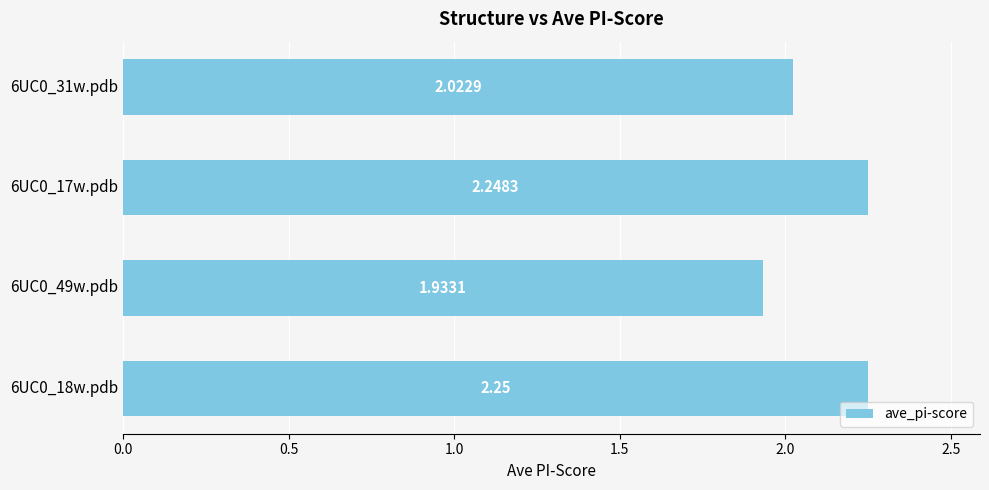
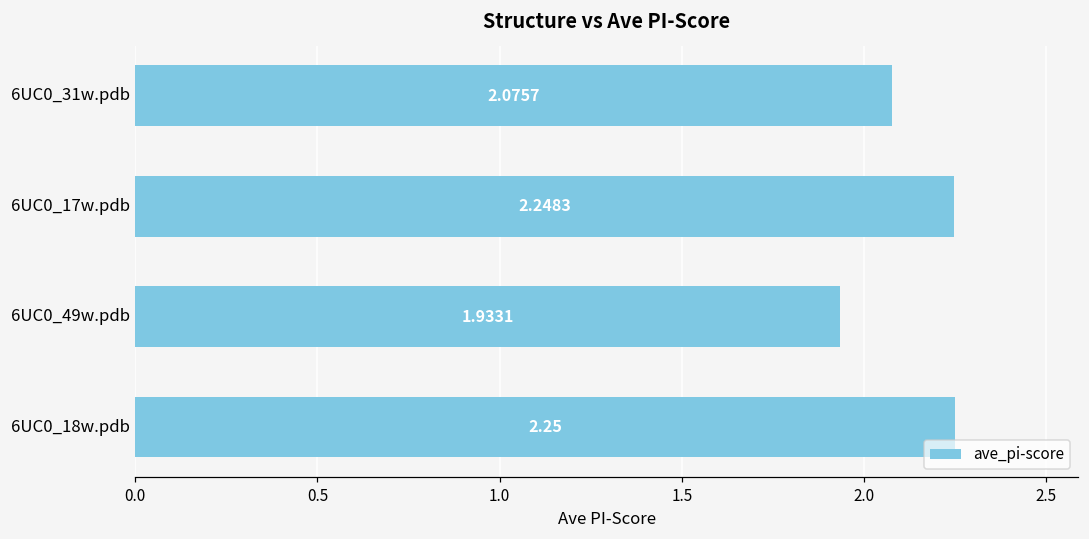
6UC0_31w.pdb: 2.0229 -> 2.0757
